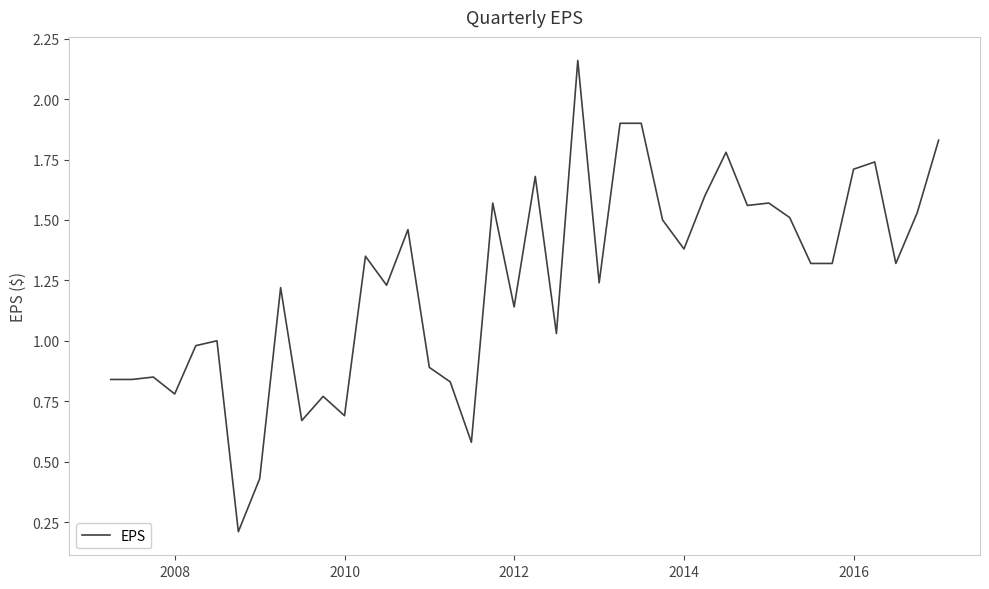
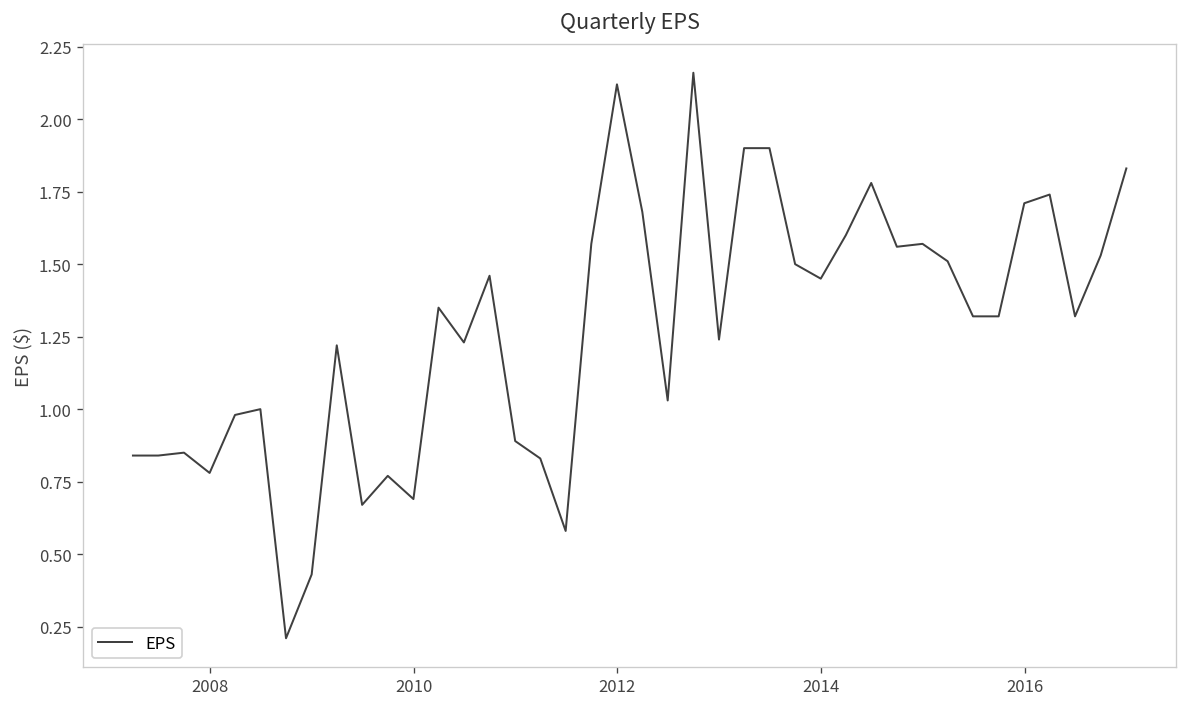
2012: 1.14 -> 2.12
2014: 1.38 -> 1.45
